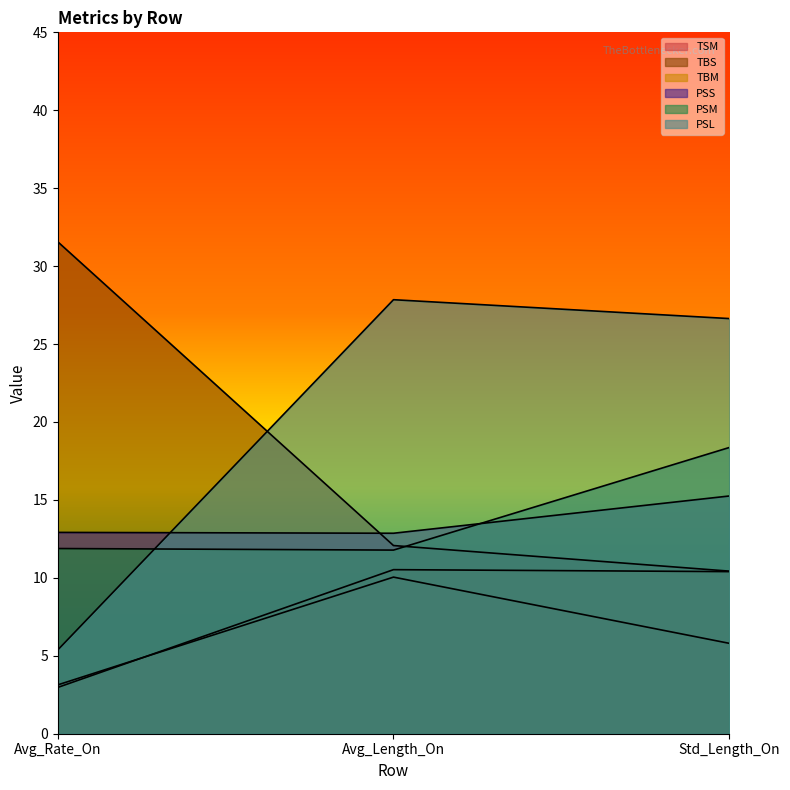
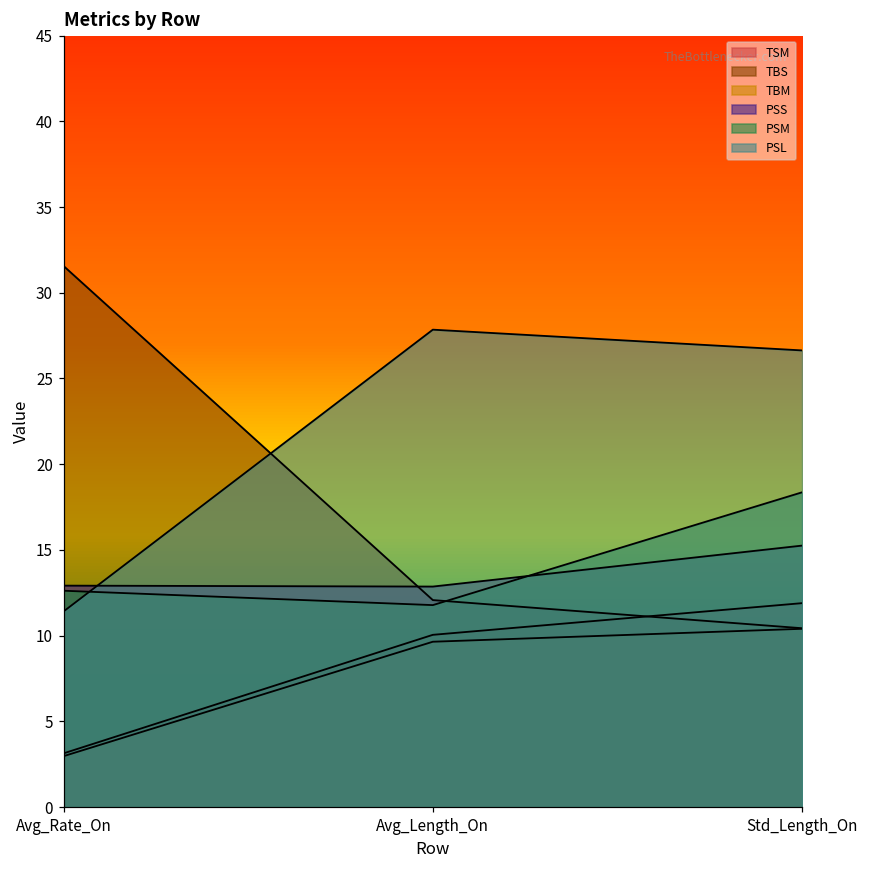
PSM, Avg_Rate_On: 11.9 -> 12.6
PSL, Avg_Rate_On: 5.4 -> 11.4
TBM, Avg_Length_On: 10.5 -> 9.6
TSM, Std_Length_On: 5.8 -> 11.9
